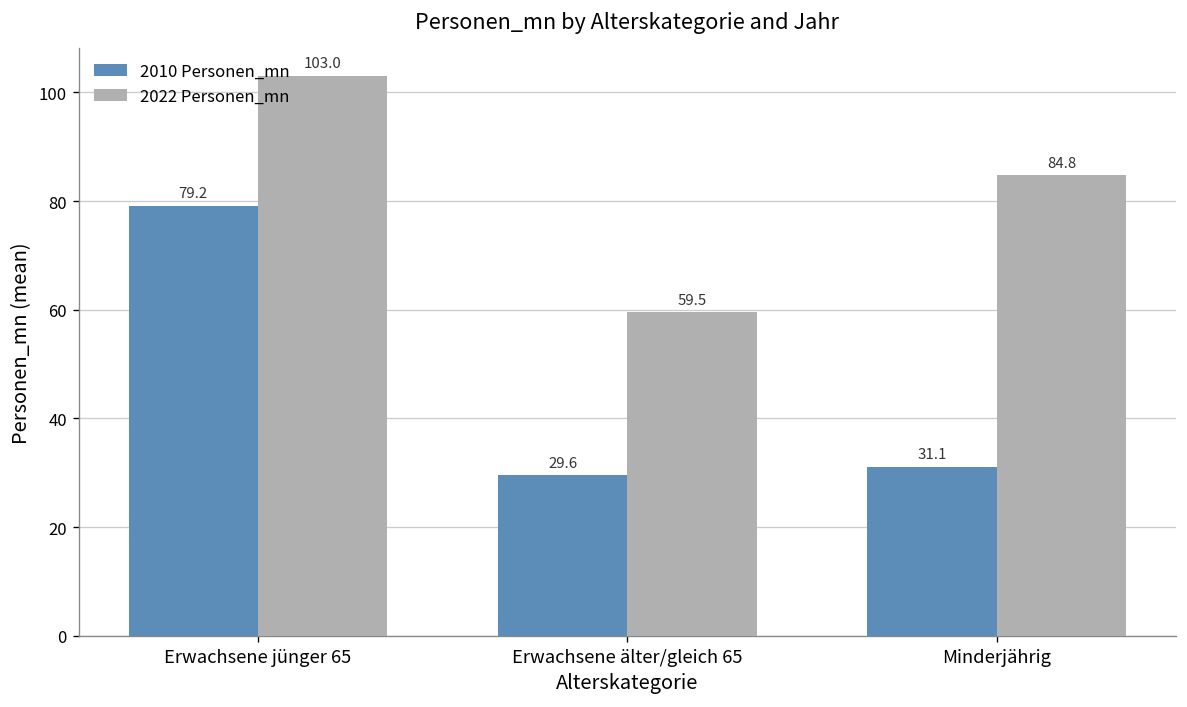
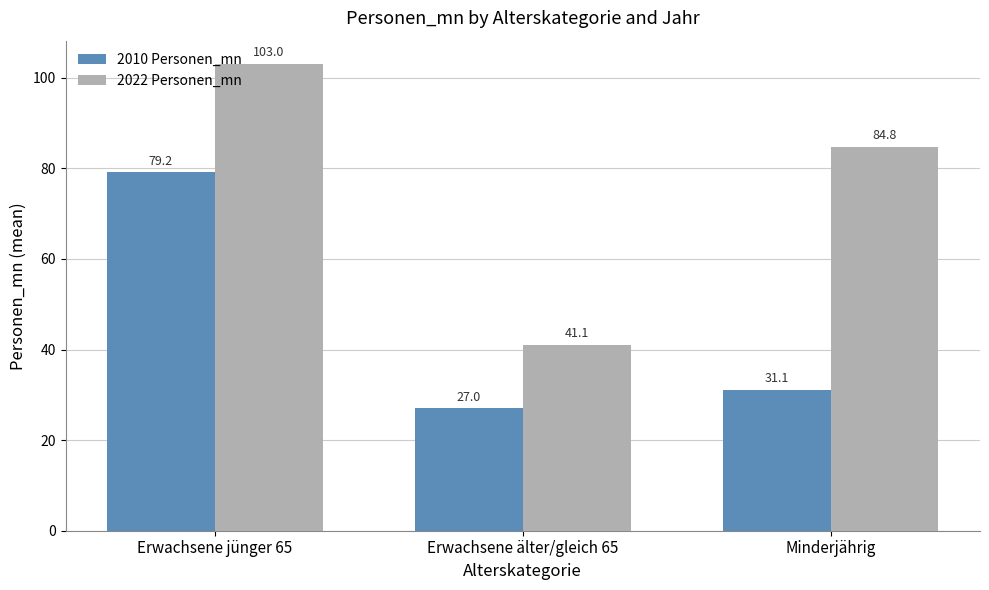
2010 Personen_mn, Erwachsene älter/gleich 65: 29.6 -> 27.0
2022 Personen_mn, Erwachsene älter/gleich 65: 59.5 -> 41.1
